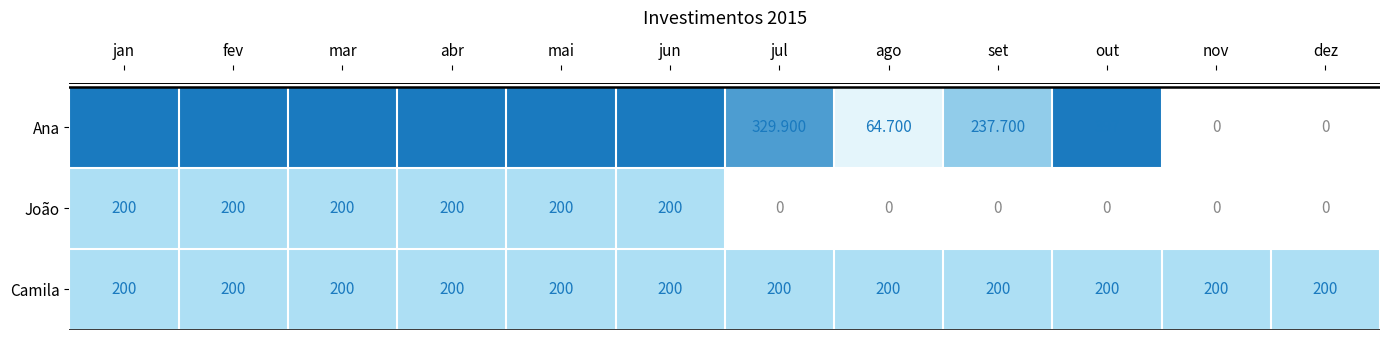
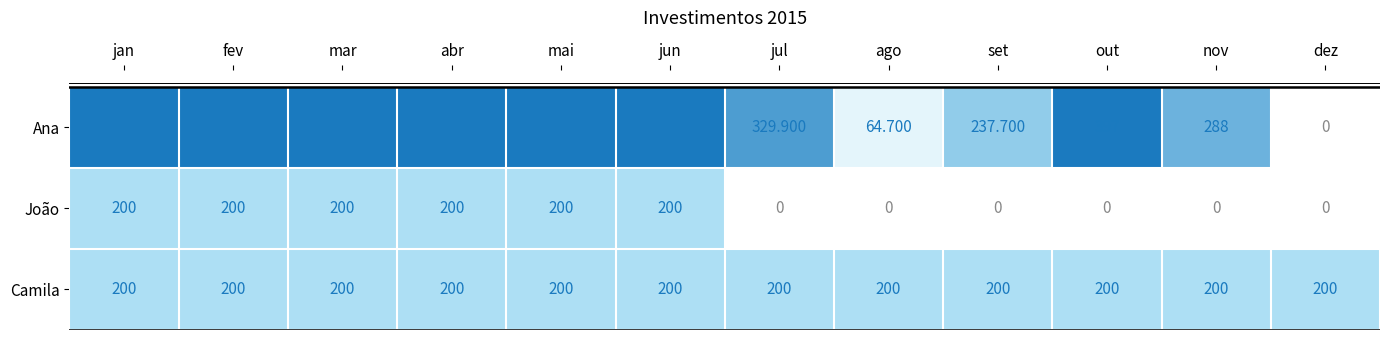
Ana, nov: 0 -> 288
